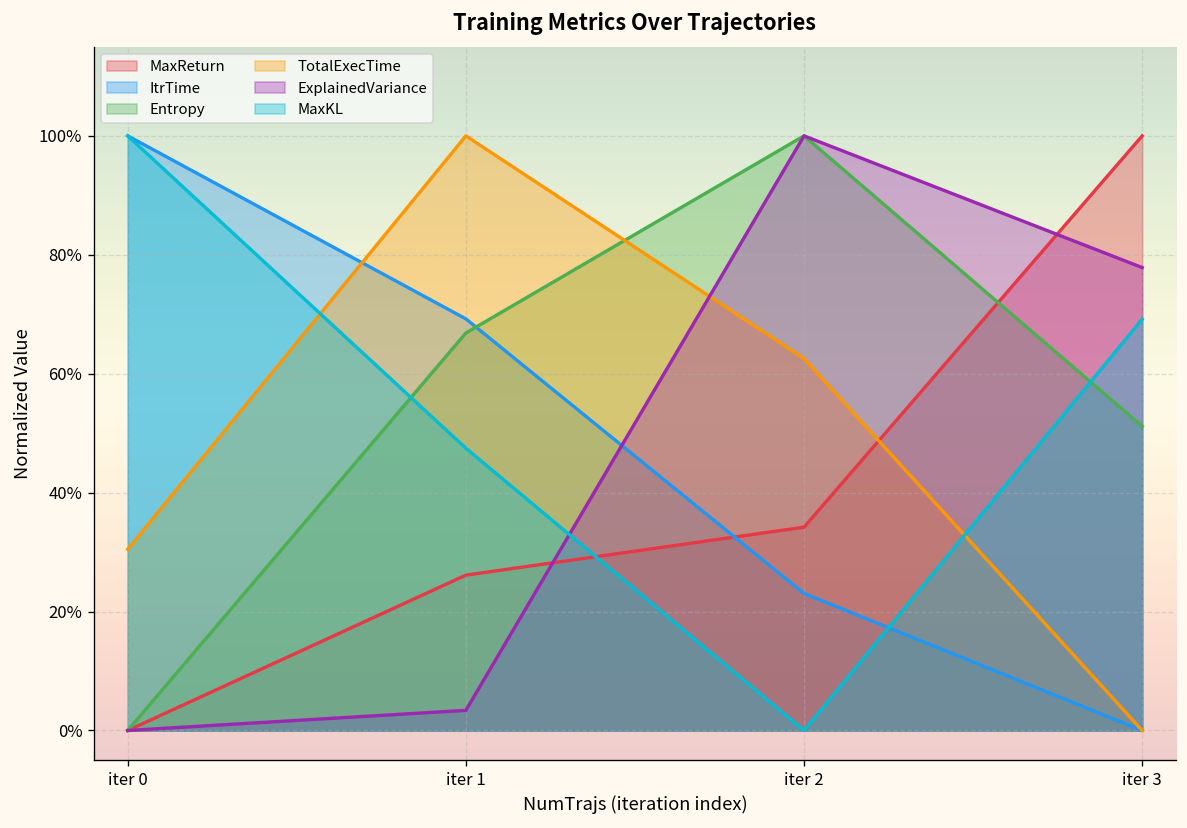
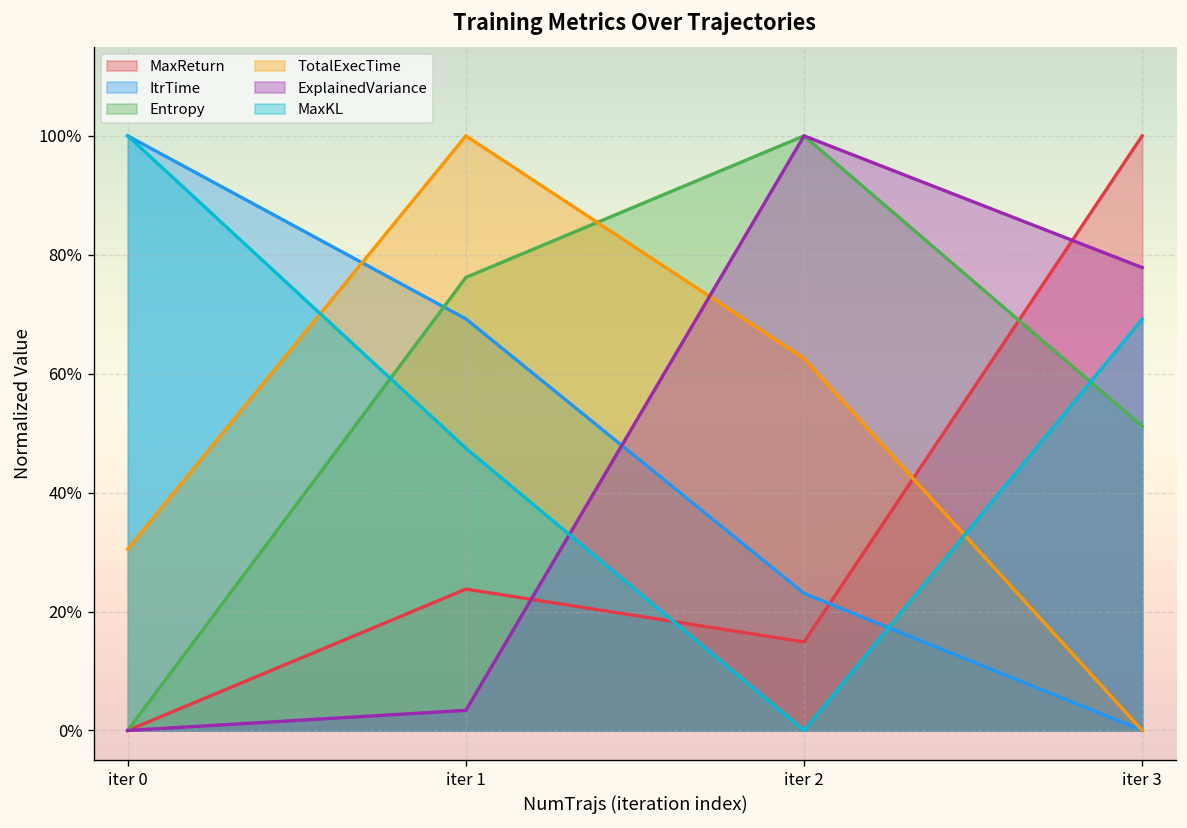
MaxReturn, iter 1: 26% -> 24%
Entropy, iter 1: 67% -> 76%
MaxReturn, iter 2: 34% -> 15%
